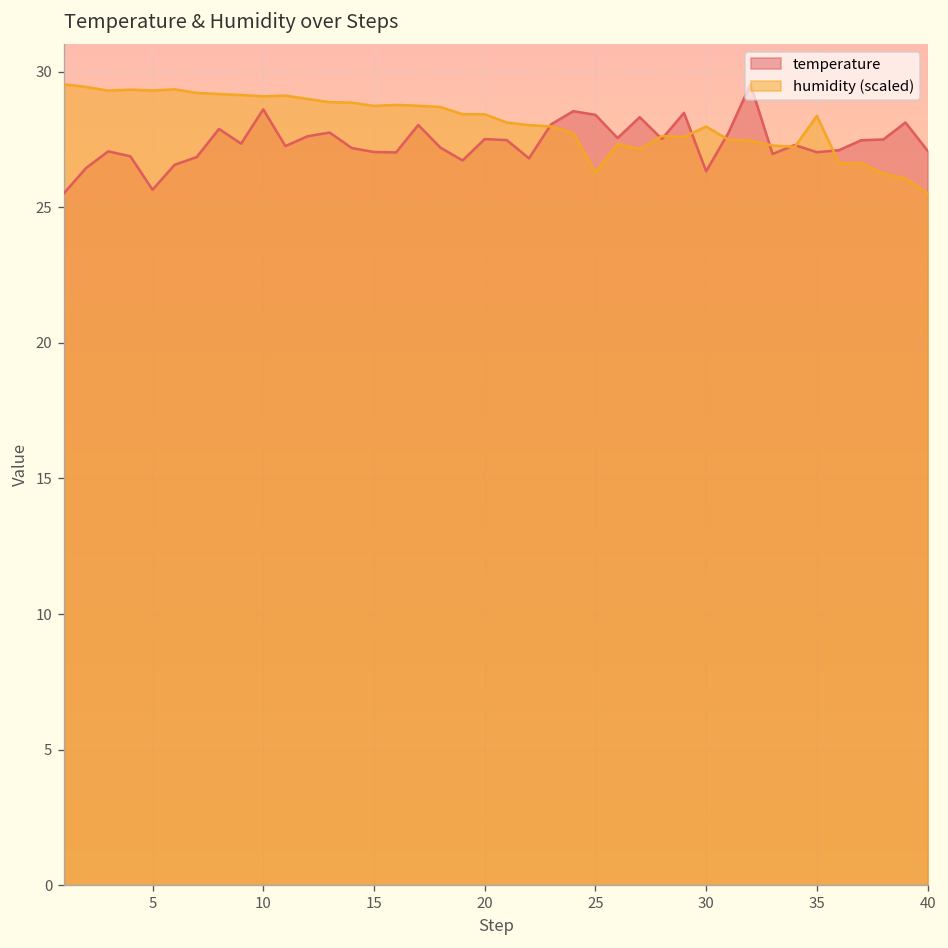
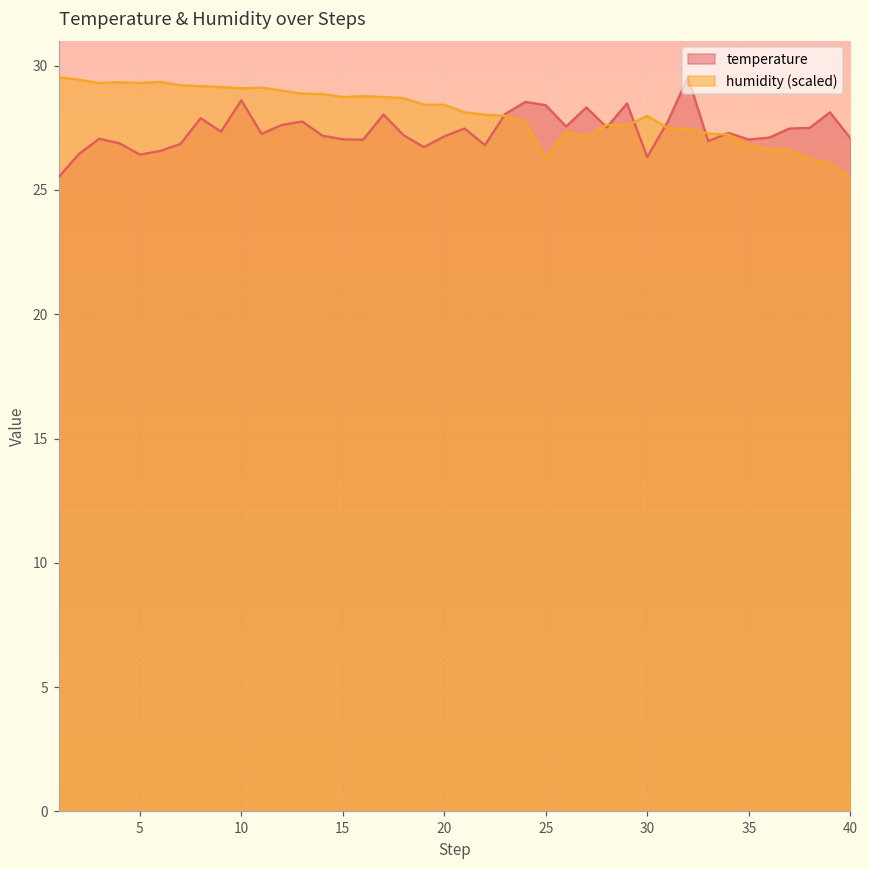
temperature, 5: 25.6 -> 26.4
temperature, 20: 27.5 -> 27.2
humidity (scaled), 35: 28.4 -> 26.8
